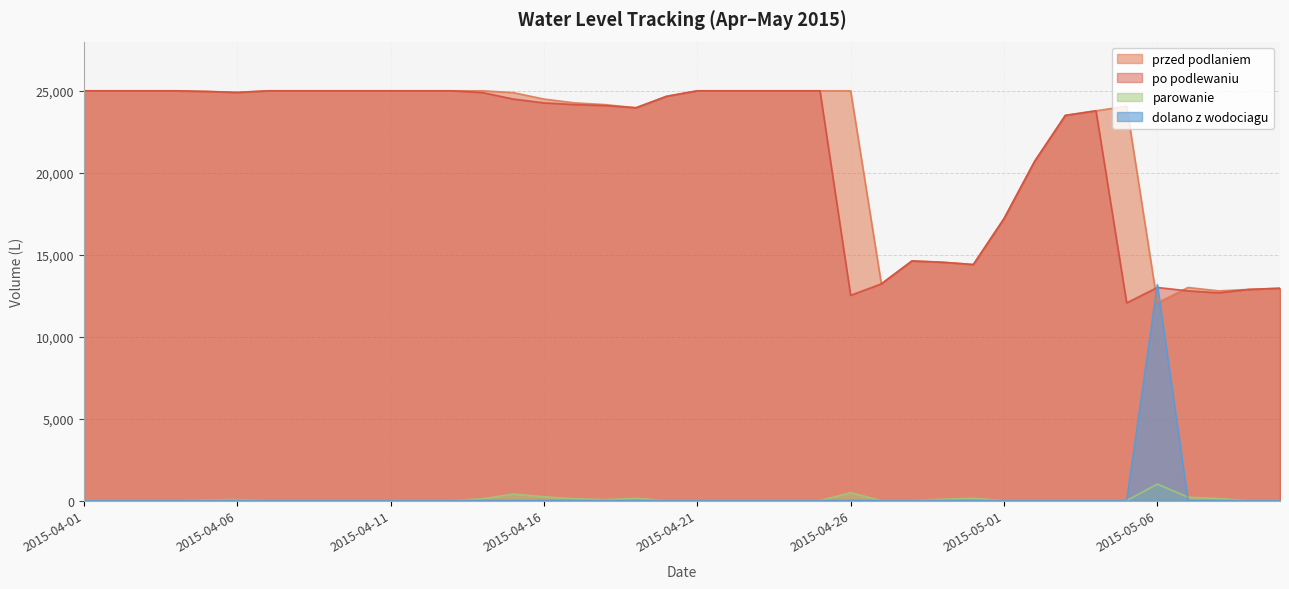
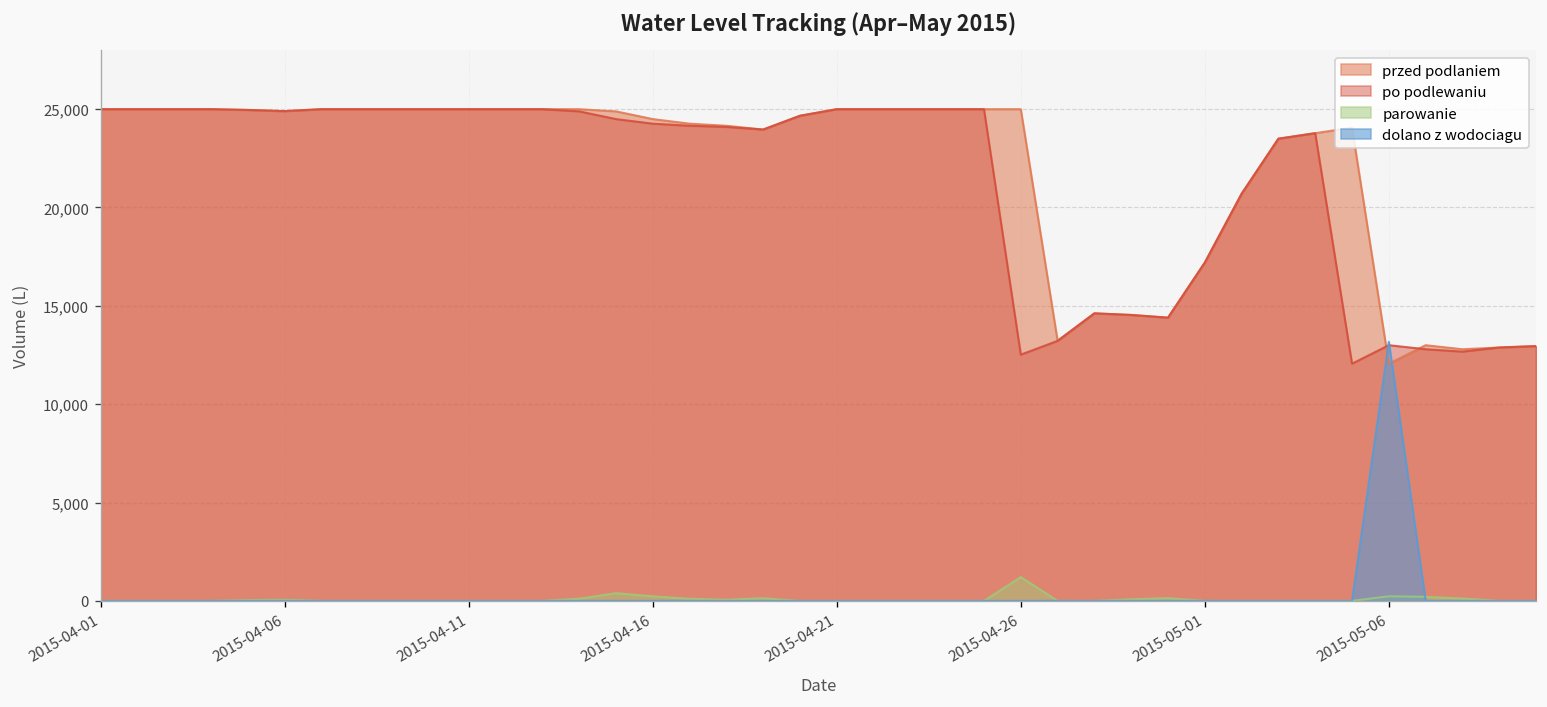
parowanie, 2015-04-26: 500 -> 1,200
parowanie, 2015-05-06: 1,000 -> 200
